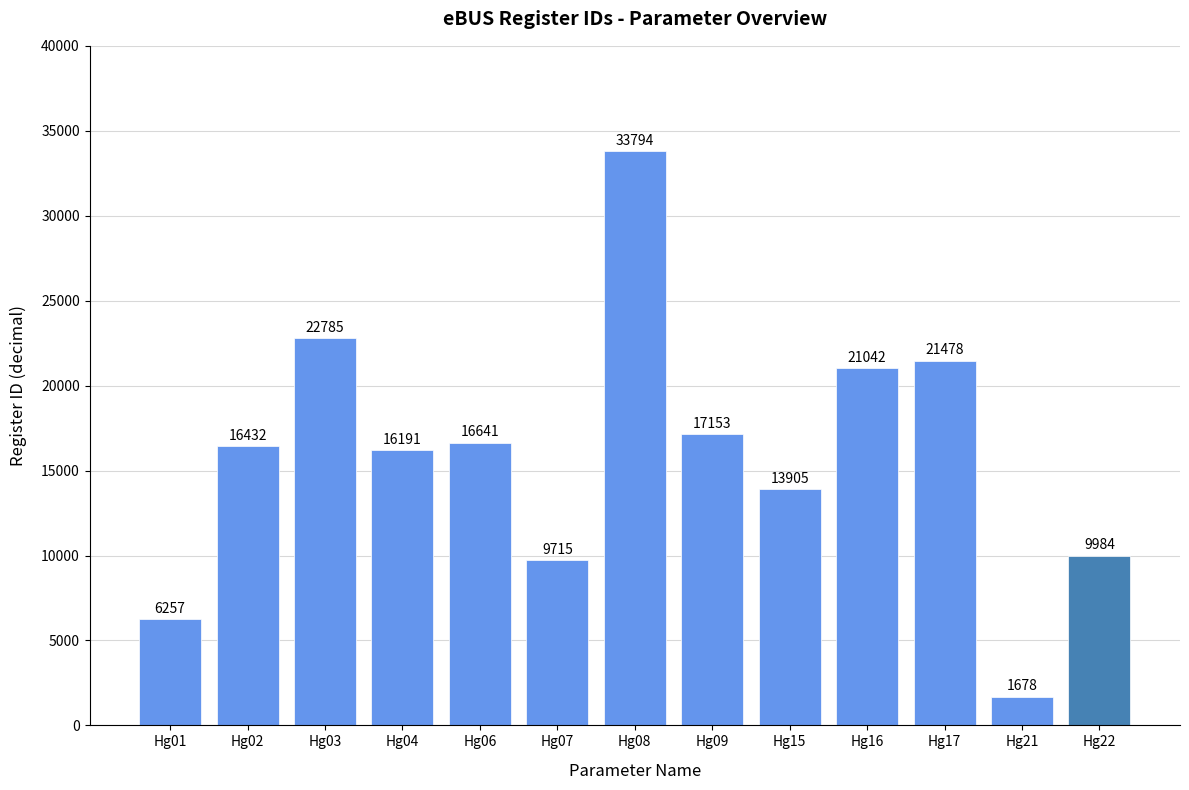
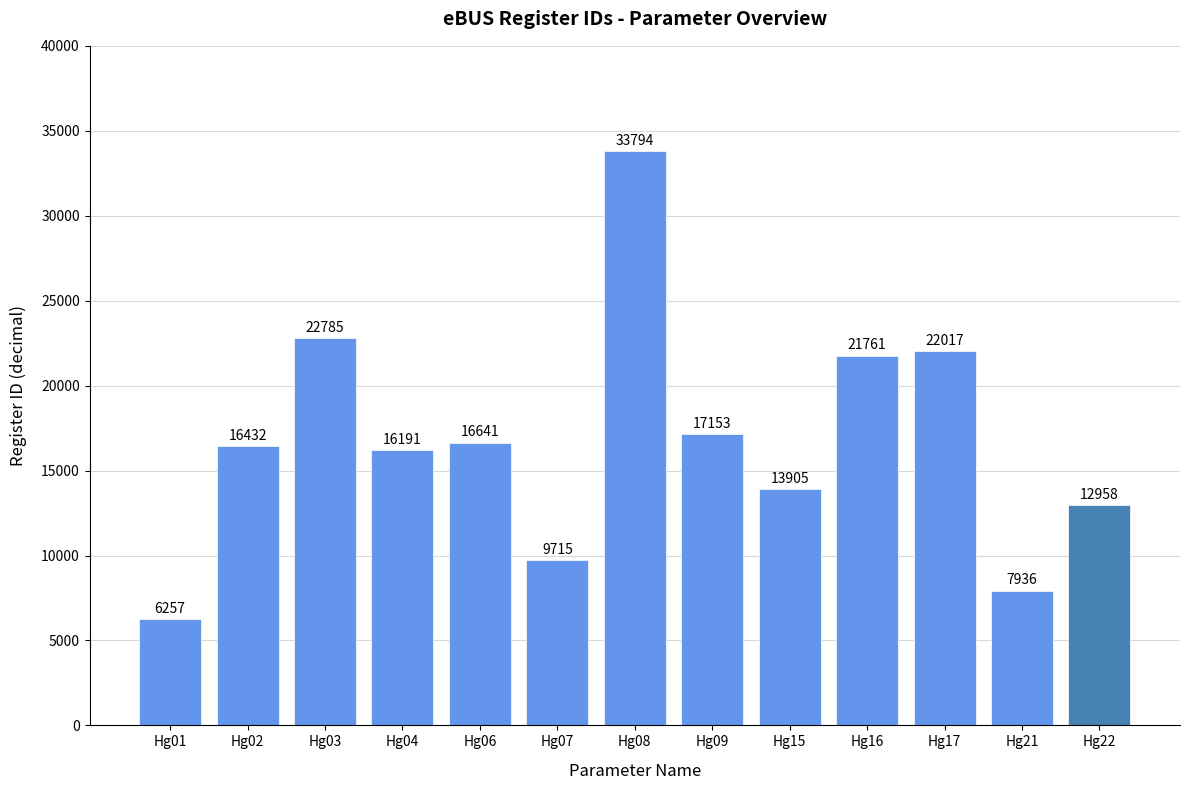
Hg16: 21042 -> 21761
Hg17: 21478 -> 22017
Hg21: 1678 -> 7936
Hg22: 9984 -> 12958
